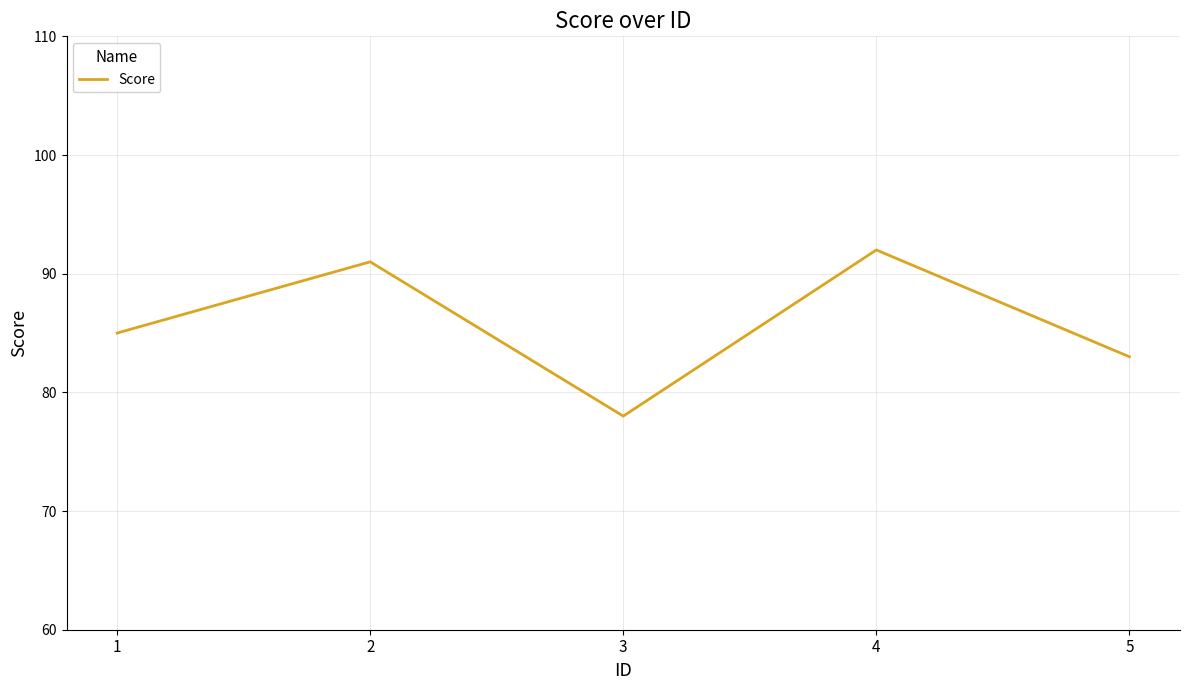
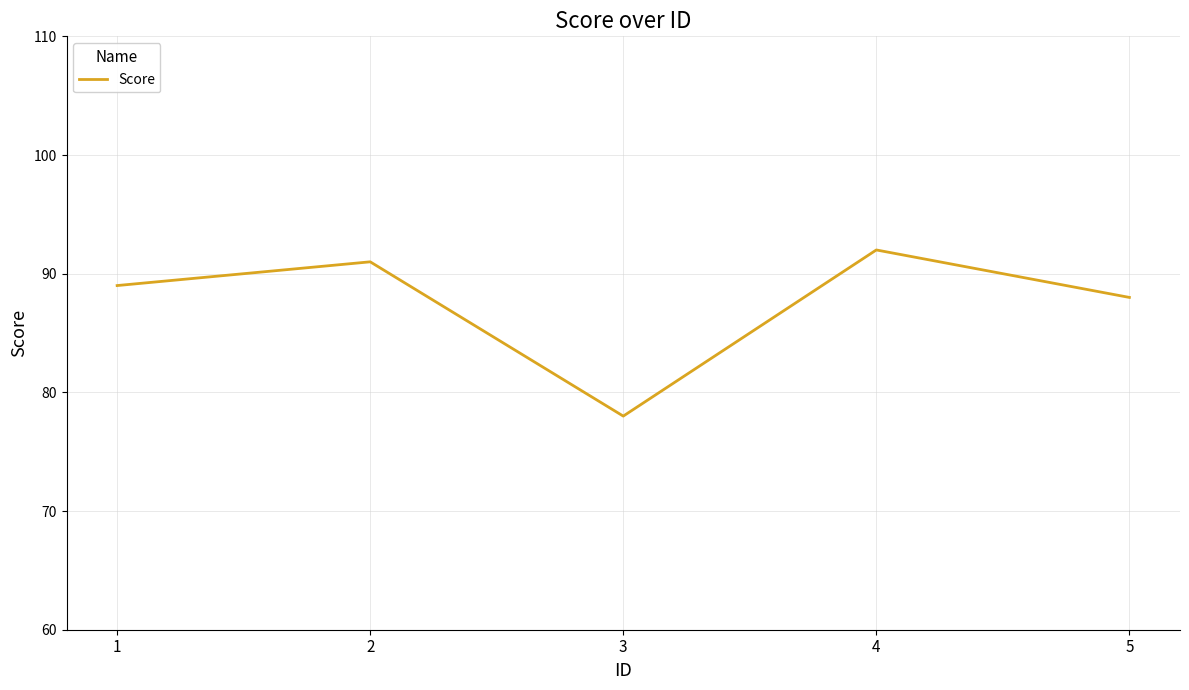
1: 85 -> 89
5: 83 -> 88
